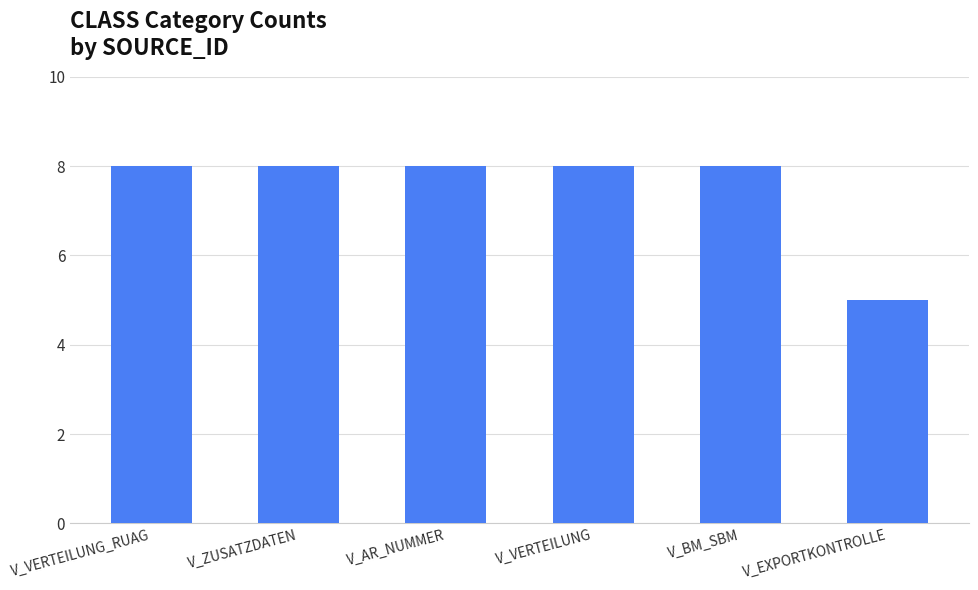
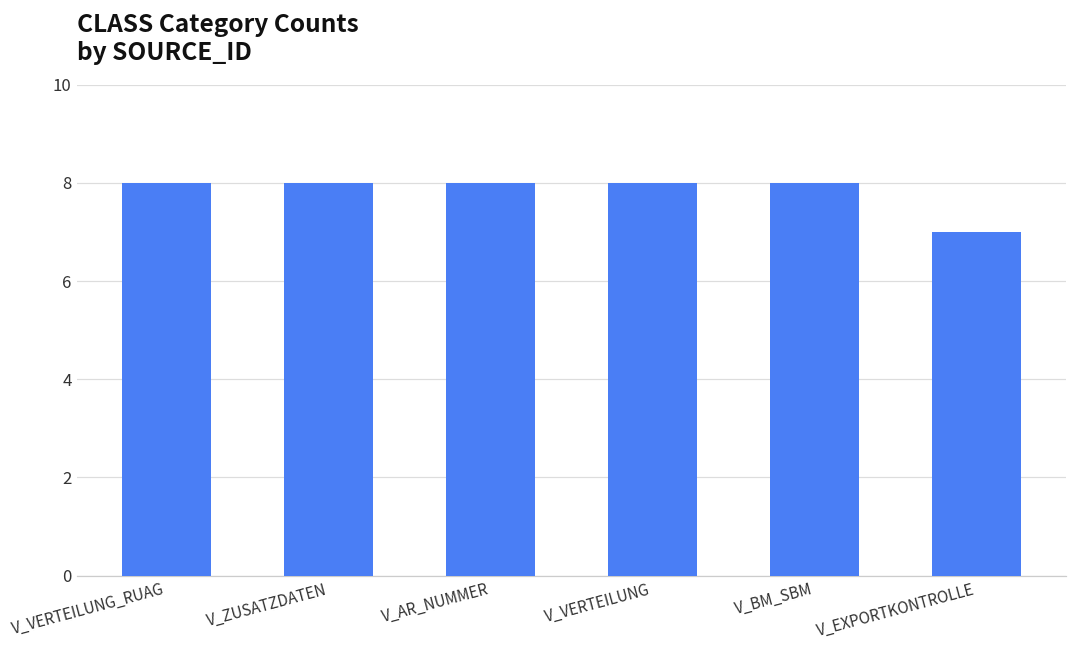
V_EXPORTKONTROLLE: 5 -> 7
